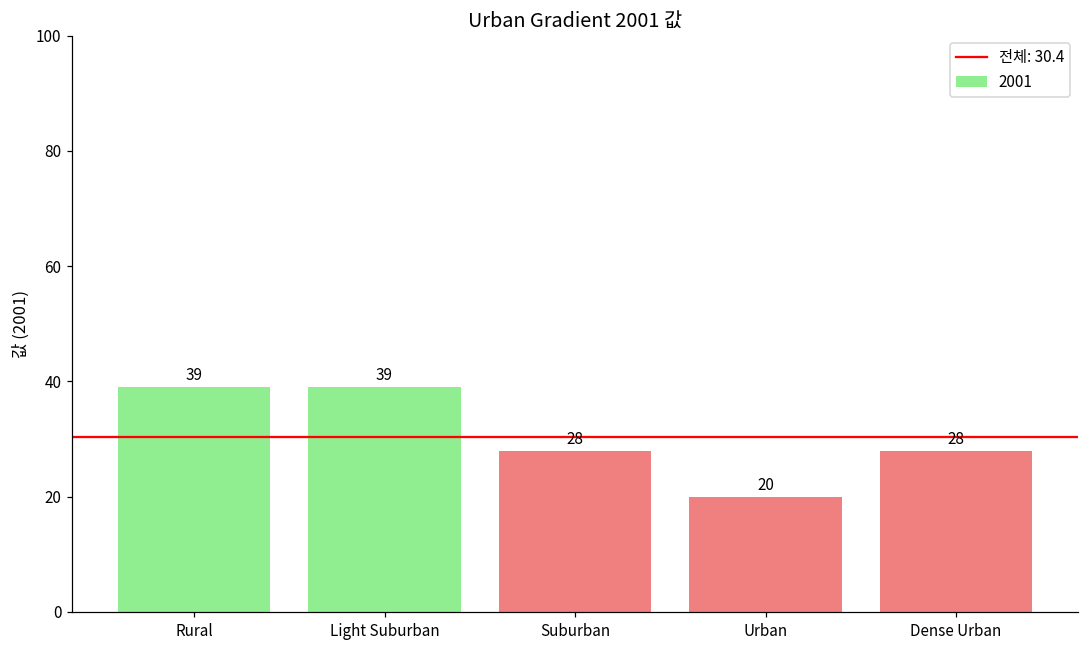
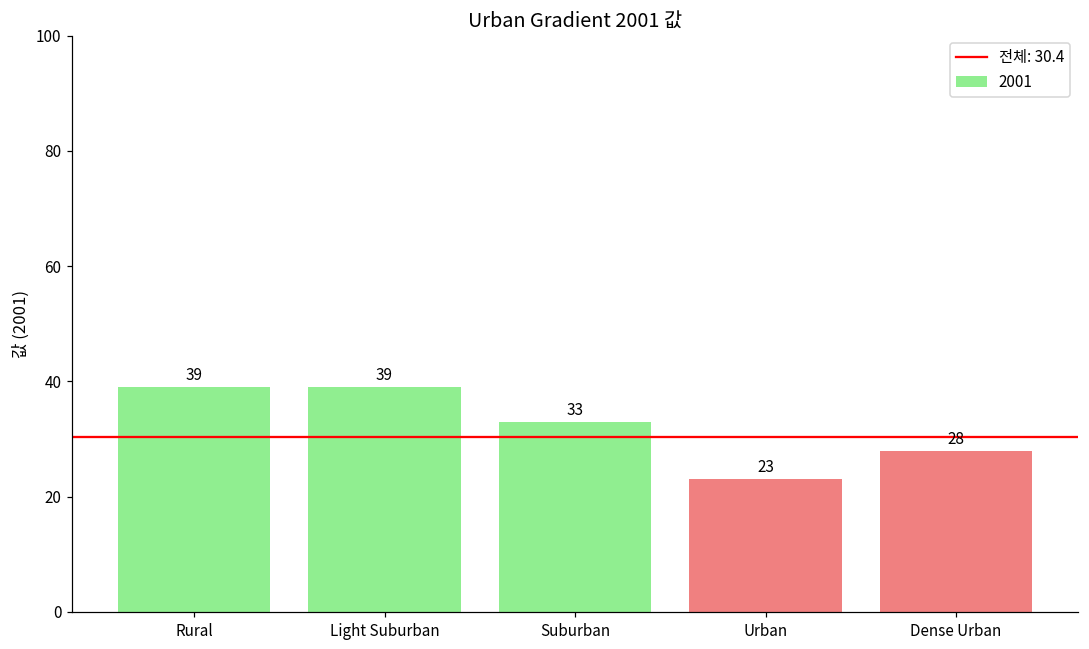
Suburban: 28 -> 33
Urban: 20 -> 23
